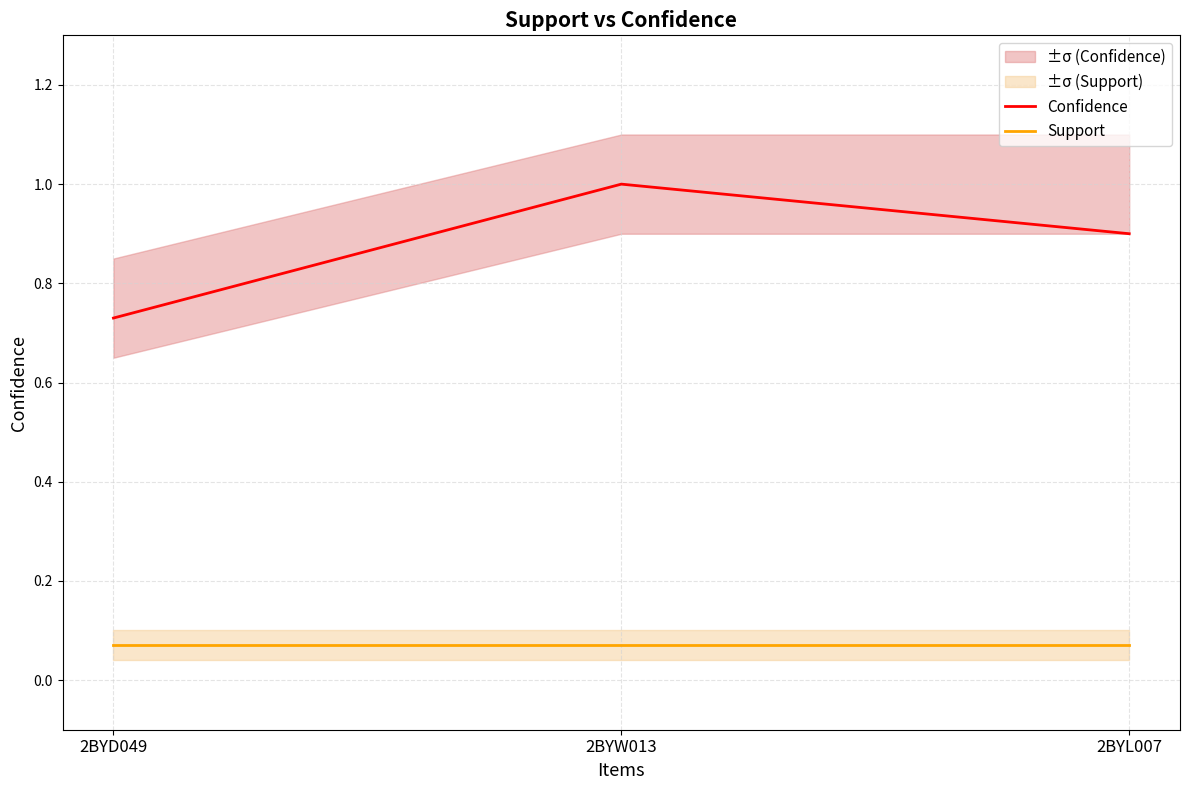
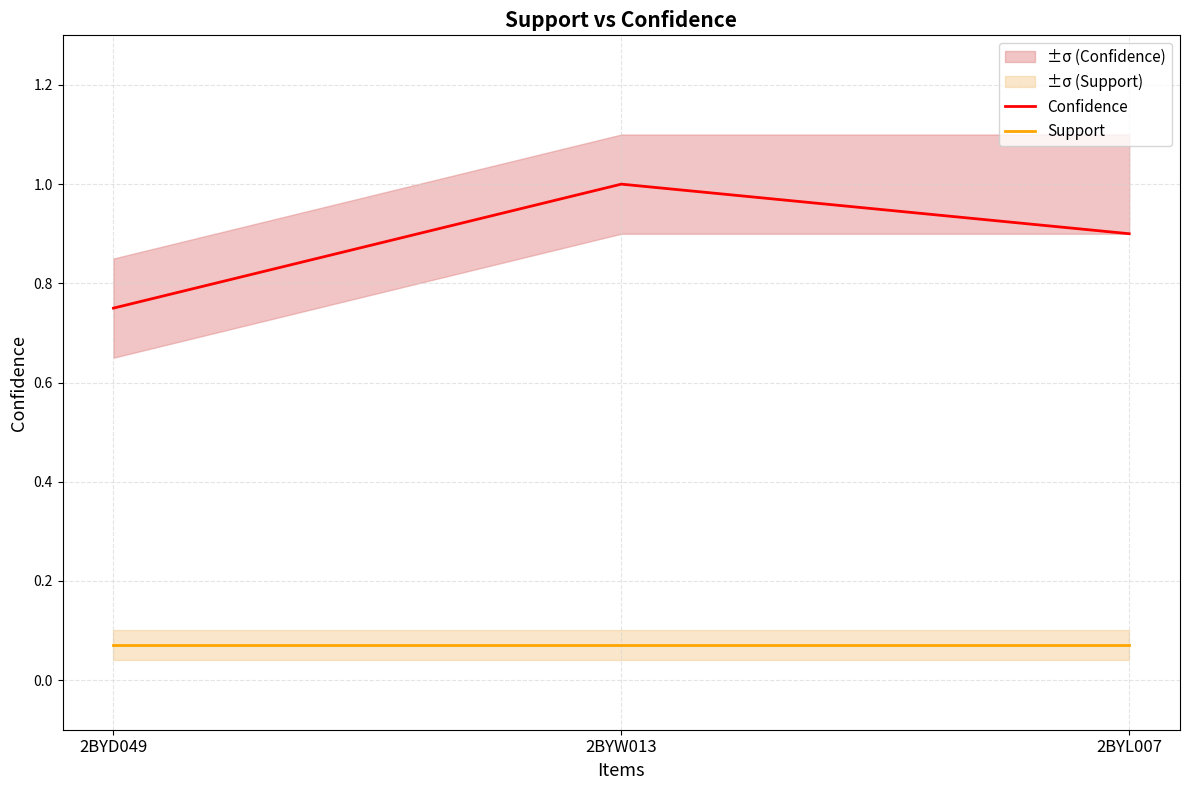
Confidence, 2BYD049: 0.73 -> 0.75
